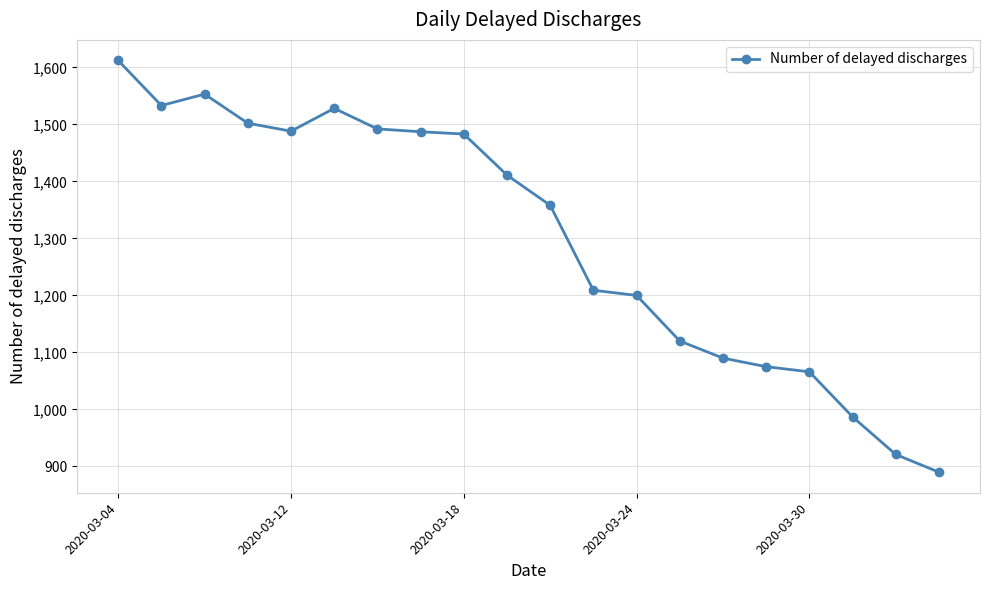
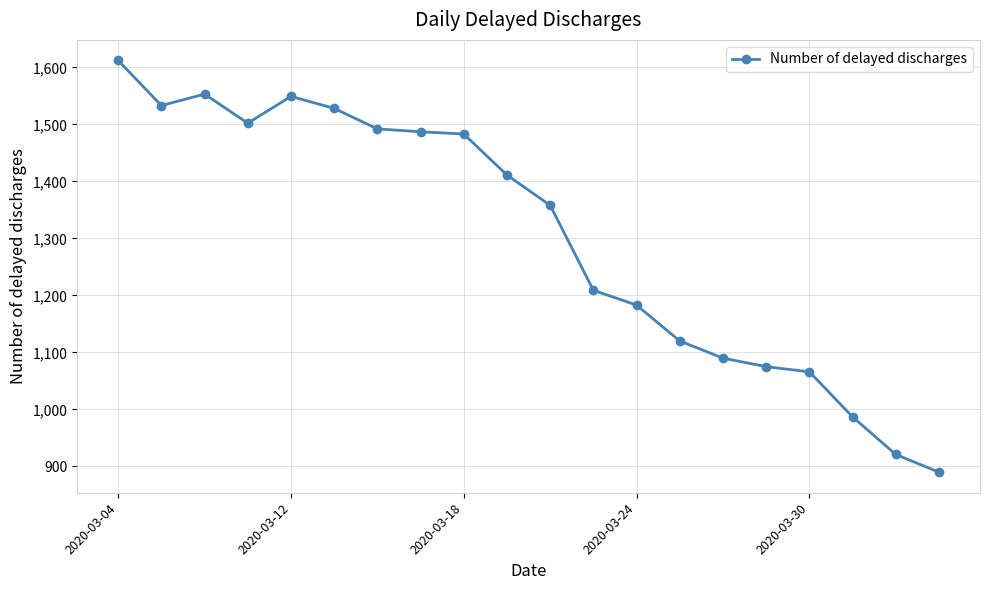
2020-03-12: 1,490 -> 1,550
2020-03-24: 1,200 -> 1,180
